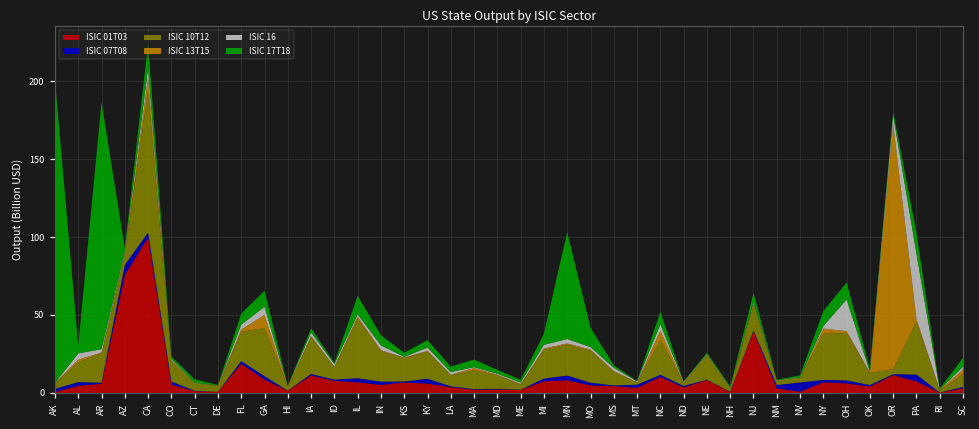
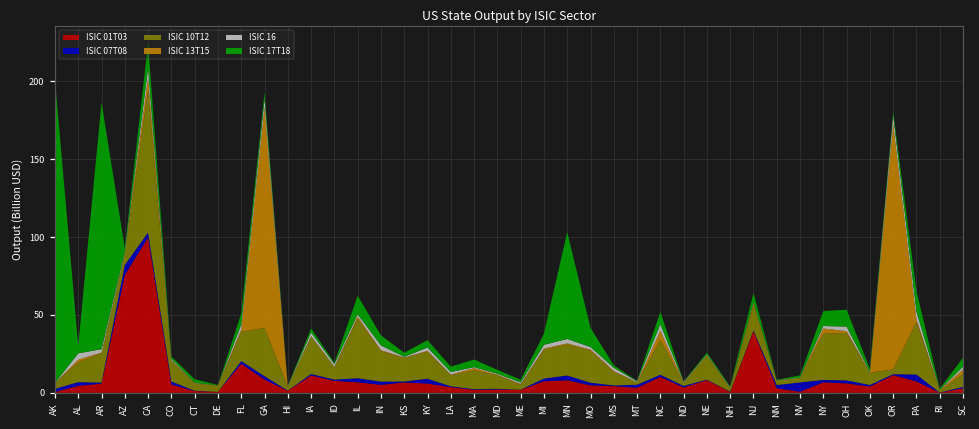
ISIC 13T15, GA: 8 -> 142
ISIC 17T18, GA: 10 -> 4
ISIC 16, OH: 20 -> 3
ISIC 16, PA: 42 -> 5
